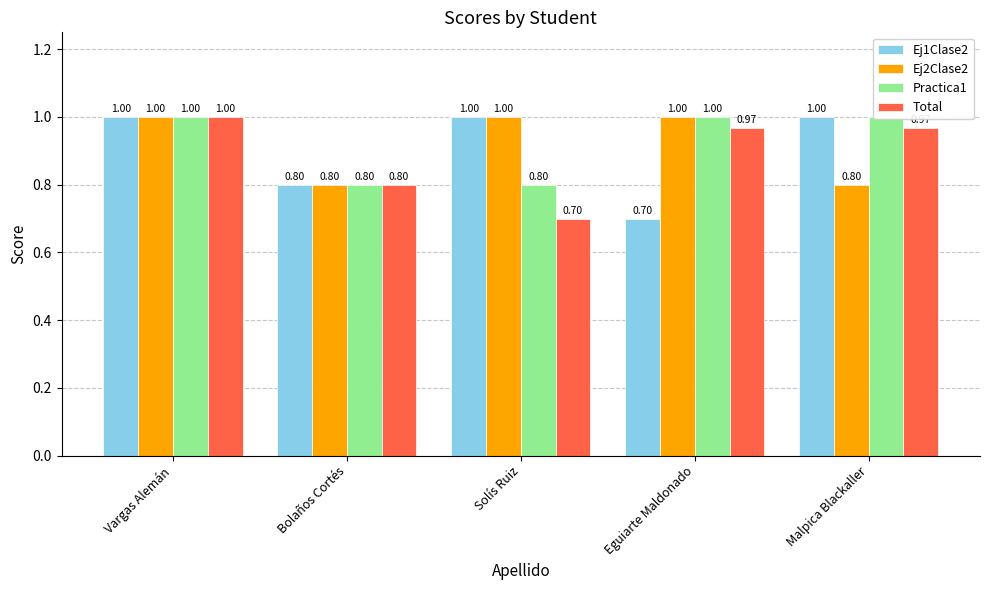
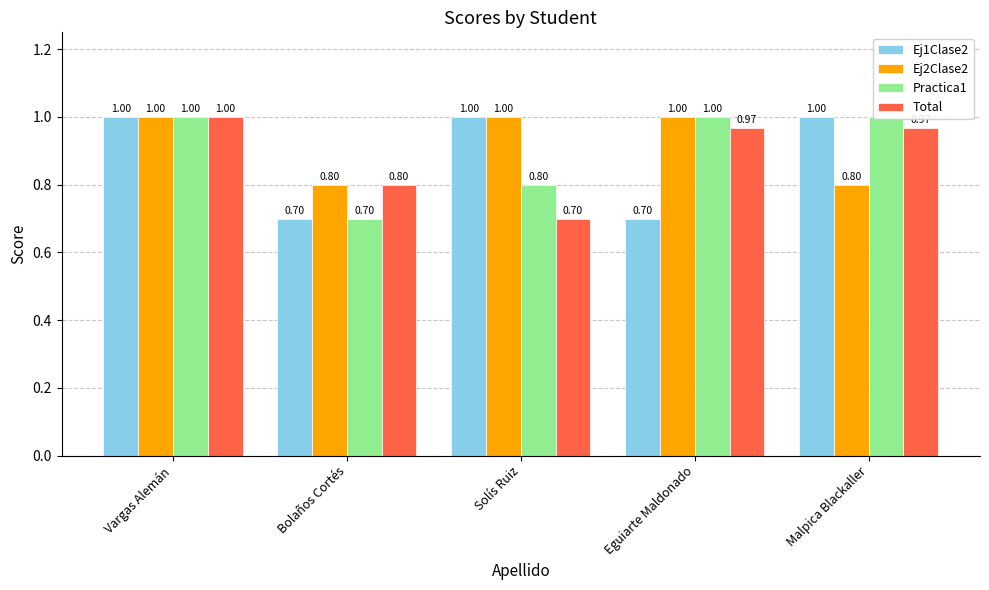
Ej1Clase2, Bolaños Cortés: 0.80 -> 0.70
Practica1, Bolaños Cortés: 0.80 -> 0.70
